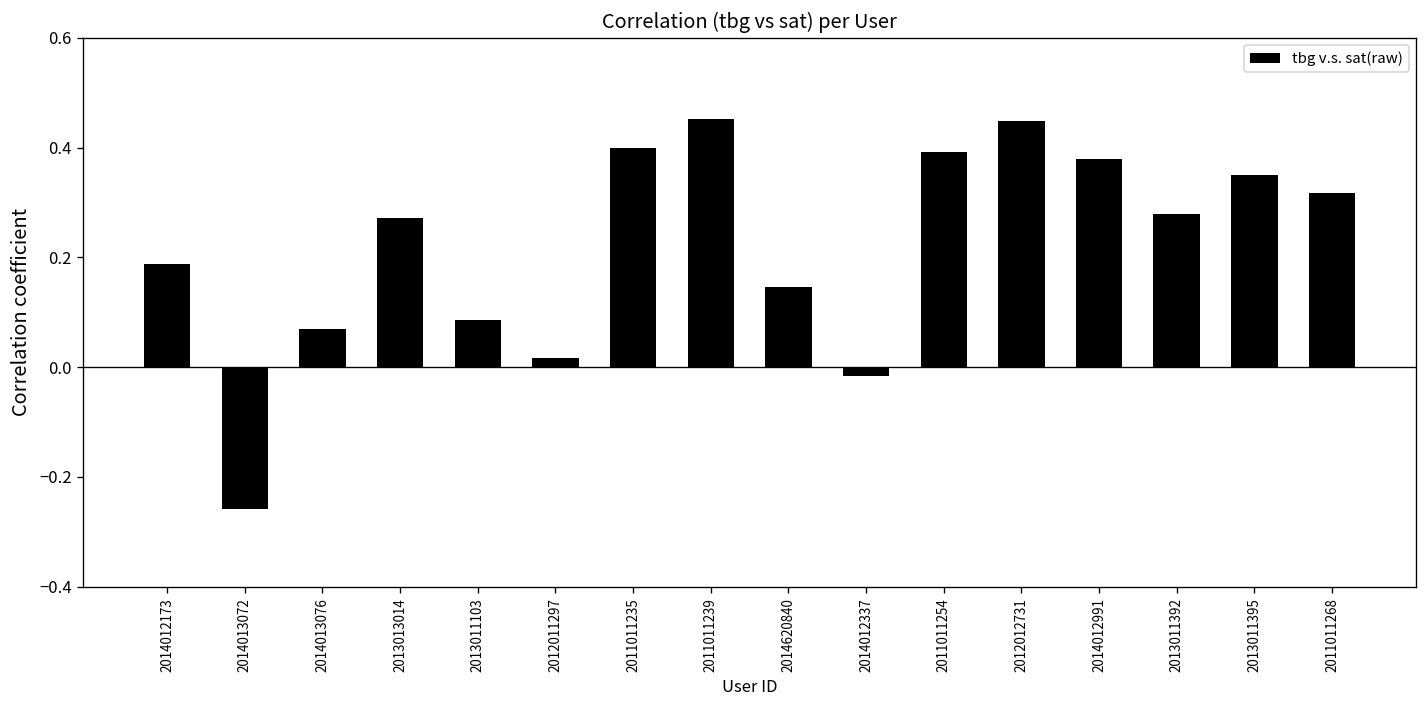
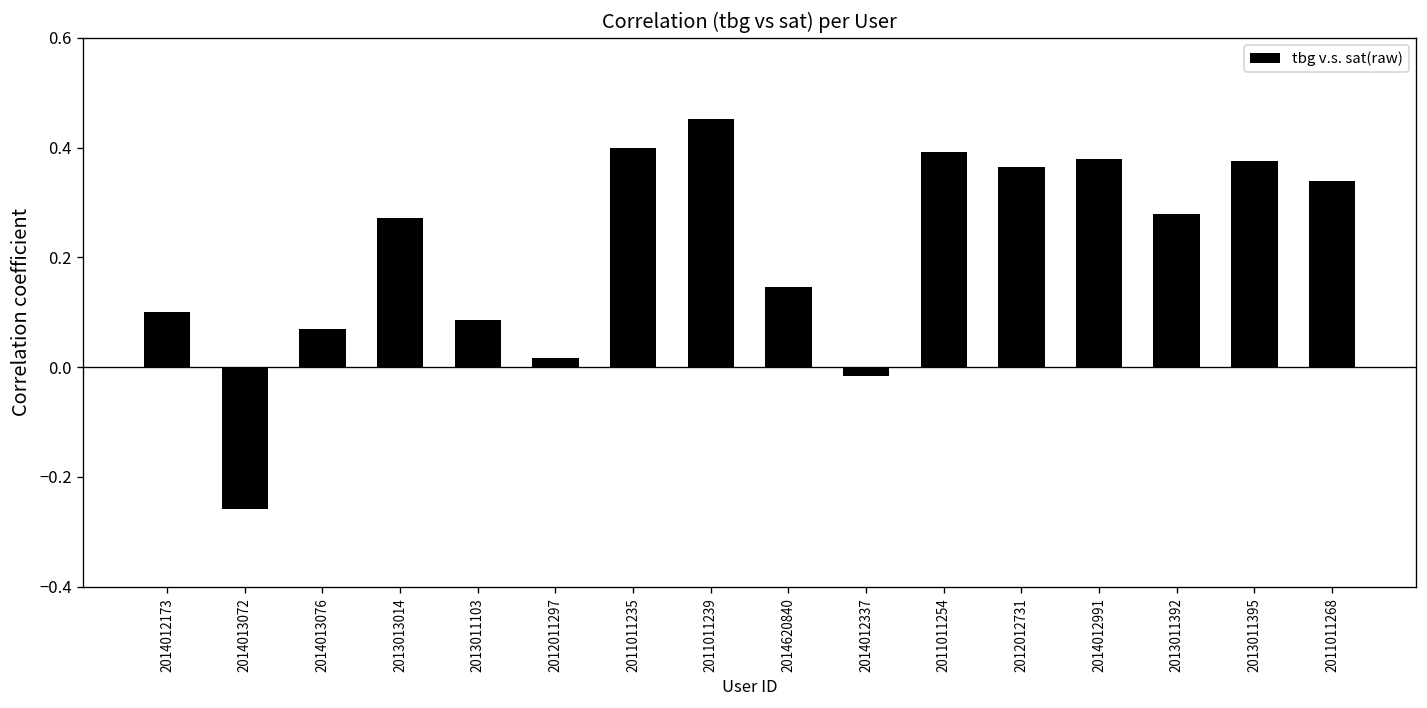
2014012173: 0.19 -> 0.10
2012012731: 0.45 -> 0.37
2013011395: 0.35 -> 0.38
2011011268: 0.32 -> 0.34
